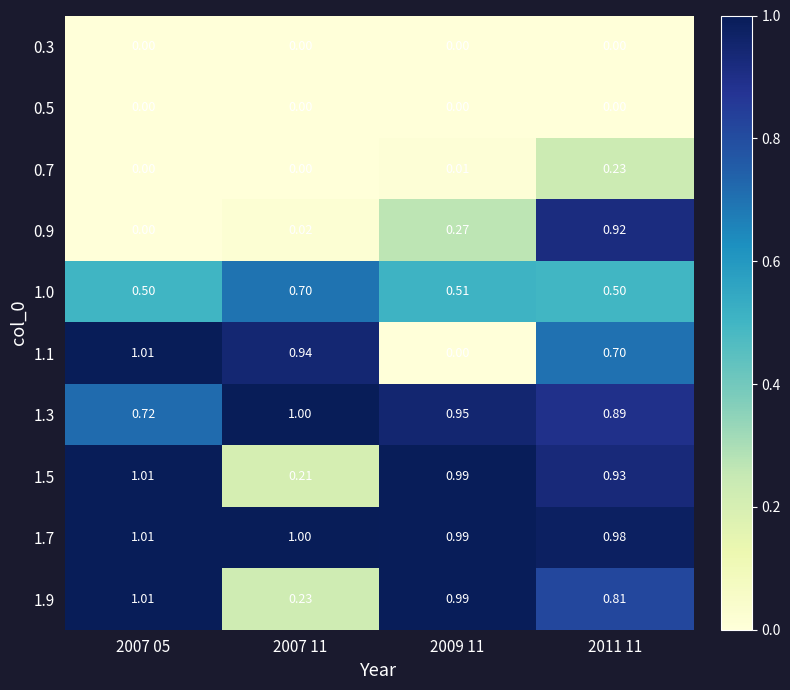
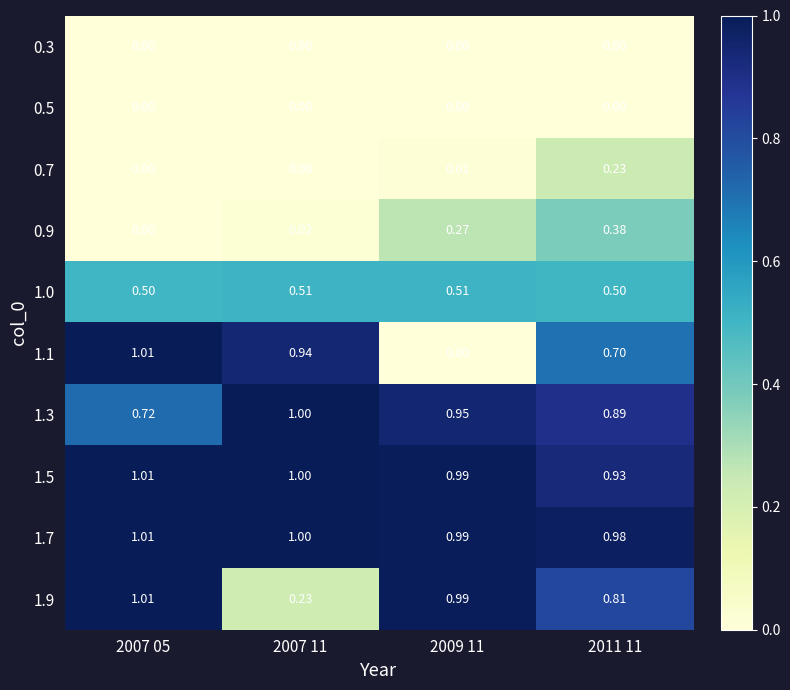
0.9, 2011 11: 0.92 -> 0.38
1.0, 2007 11: 0.70 -> 0.51
1.5, 2007 11: 0.21 -> 1.00
